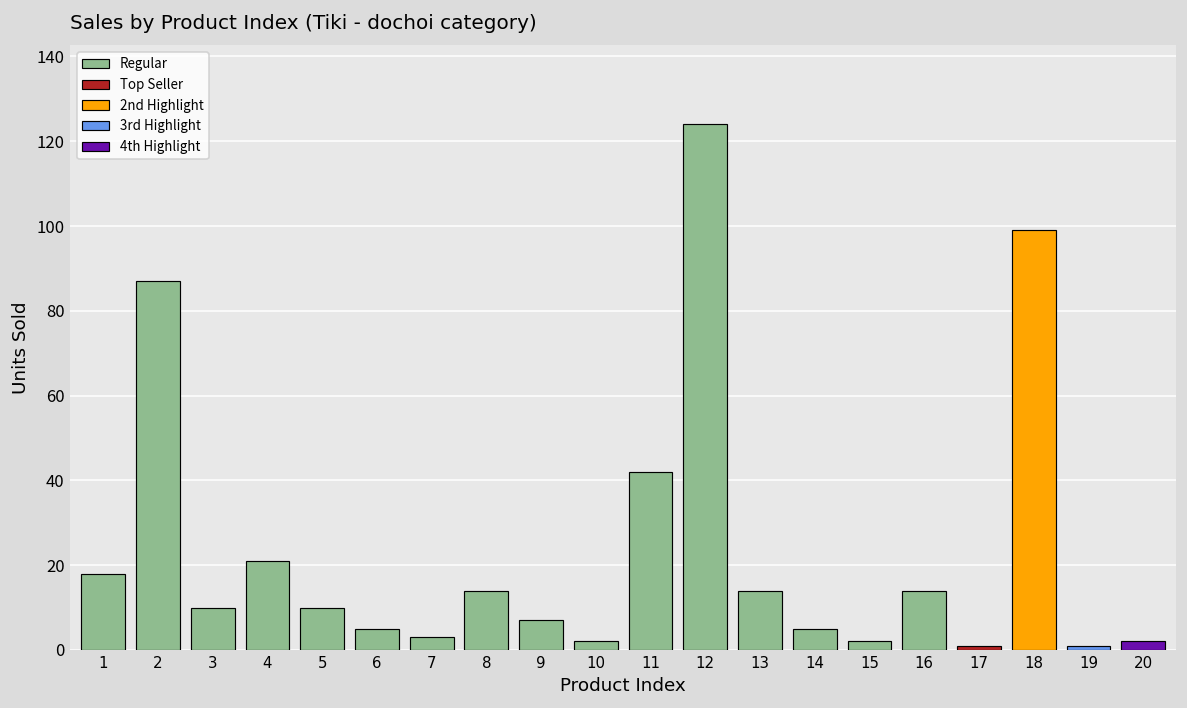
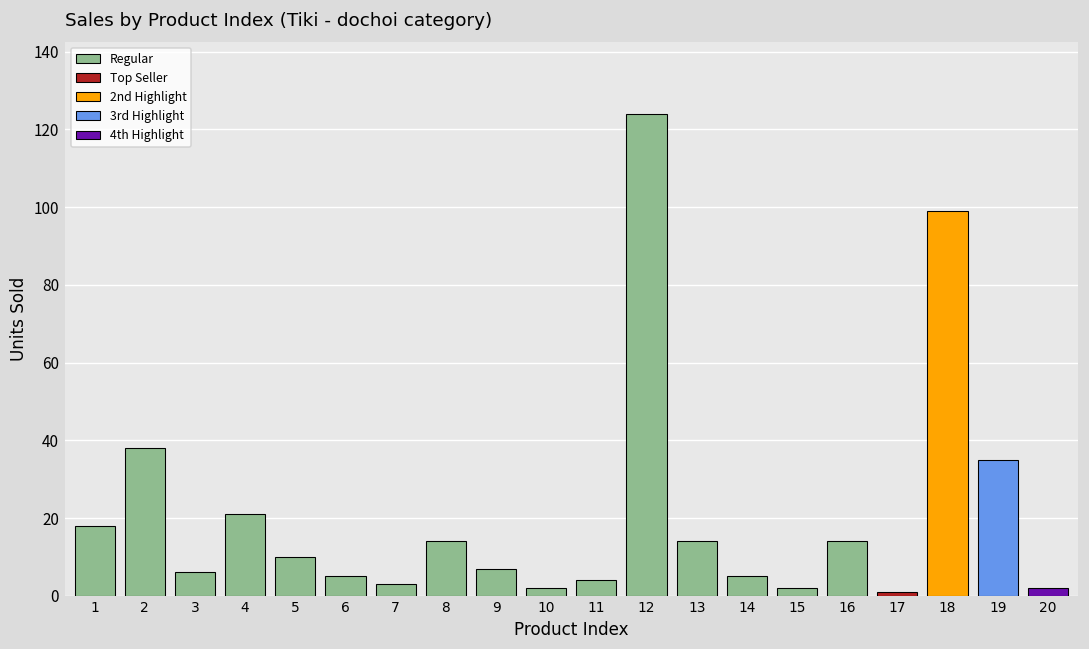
2: 87 -> 38
3: 10 -> 6
11: 42 -> 4
19: 1 -> 35
